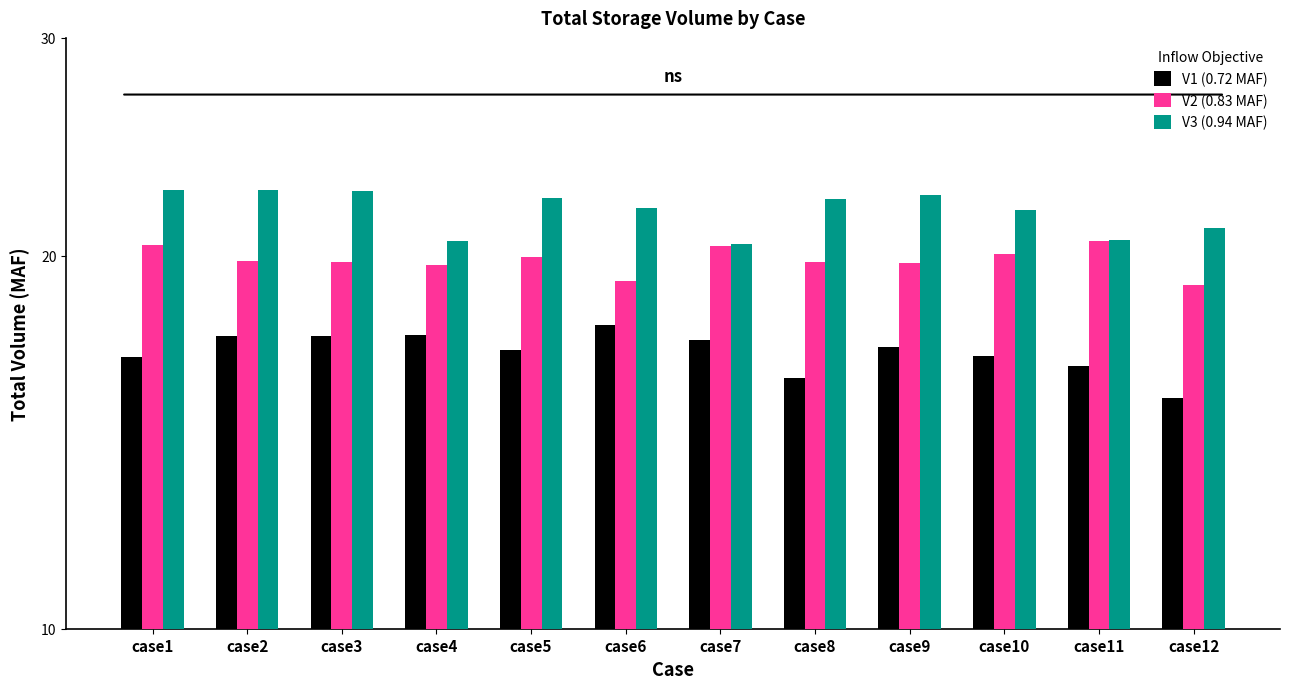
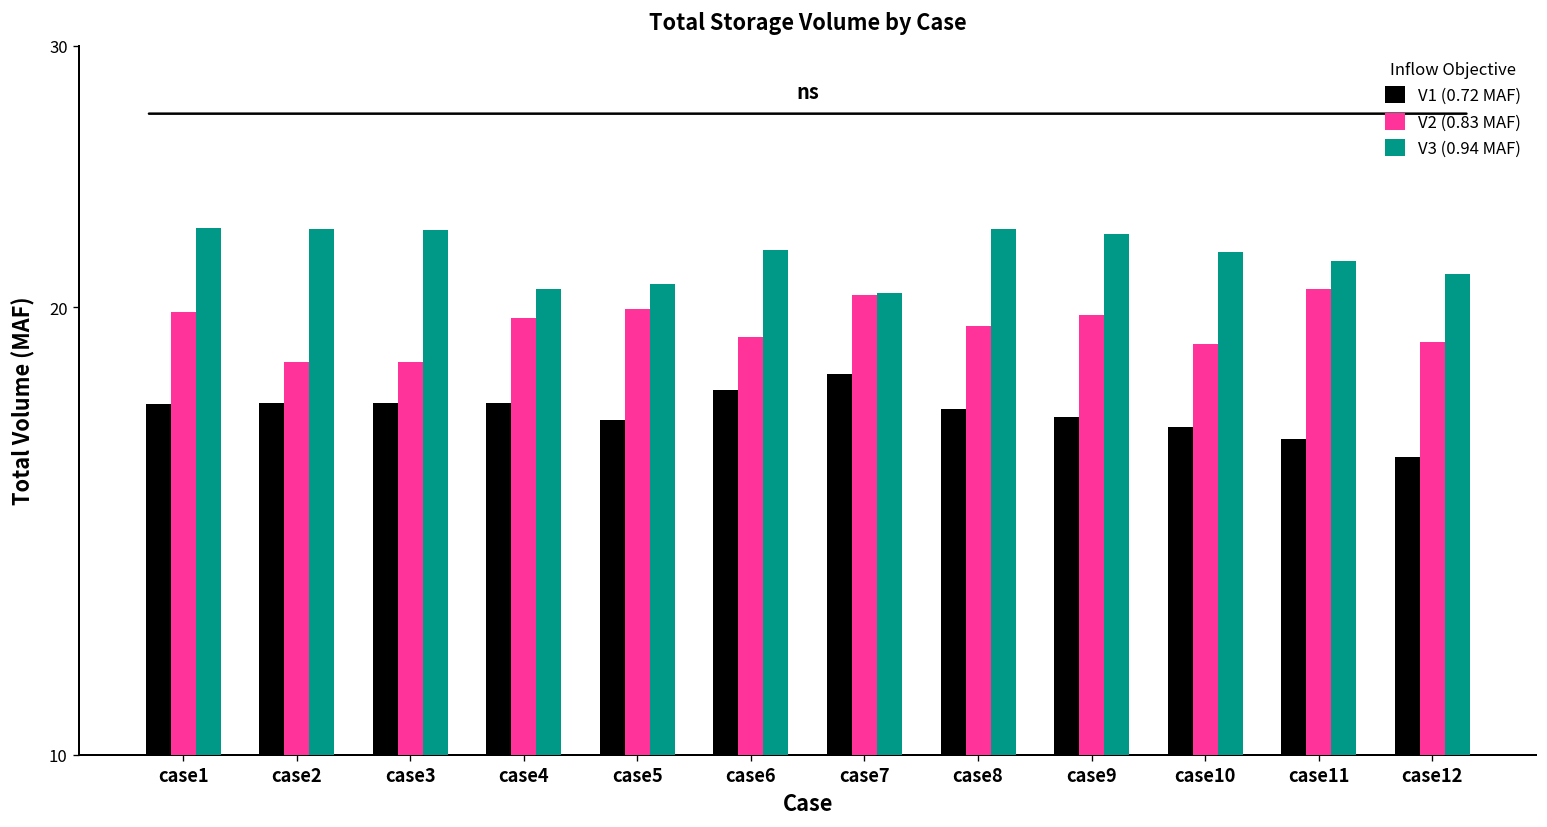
V1 (0.72 MAF), case1: 16.6 -> 17.2
V2 (0.83 MAF), case1: 20.4 -> 19.9
V2 (0.83 MAF), case2: 19.8 -> 18.4
V2 (0.83 MAF), case3: 19.8 -> 18.4
V3 (0.94 MAF), case5: 22.3 -> 20.7
V1 (0.72 MAF), case7: 17.1 -> 18.0
V1 (0.72 MAF), case8: 15.9 -> 17.1
V2 (0.83 MAF), case8: 19.8 -> 19.4
V3 (0.94 MAF), case8: 22.2 -> 22.6
V2 (0.83 MAF), case10: 20.1 -> 18.9
V3 (0.94 MAF), case11: 20.6 -> 21.5
V1 (0.72 MAF), case12: 15.4 -> 15.9
